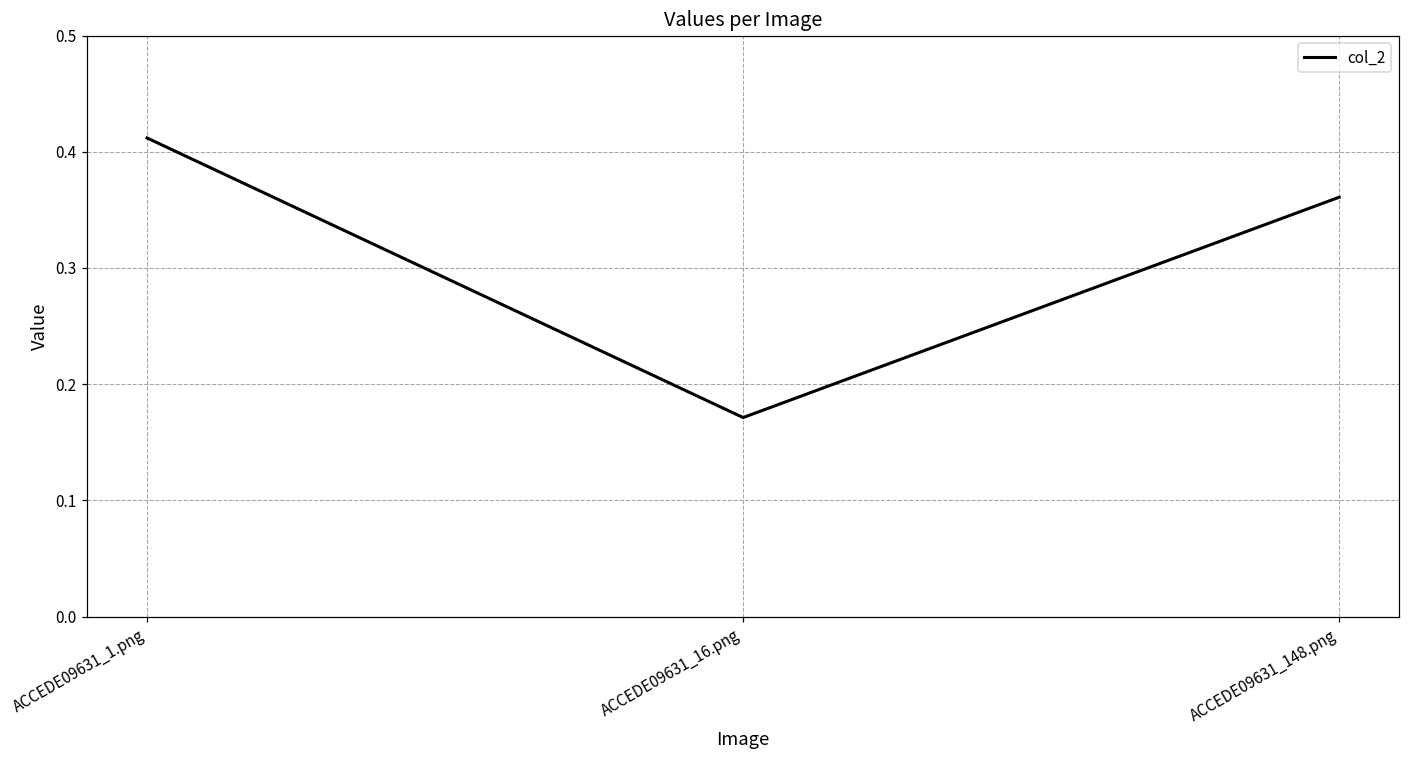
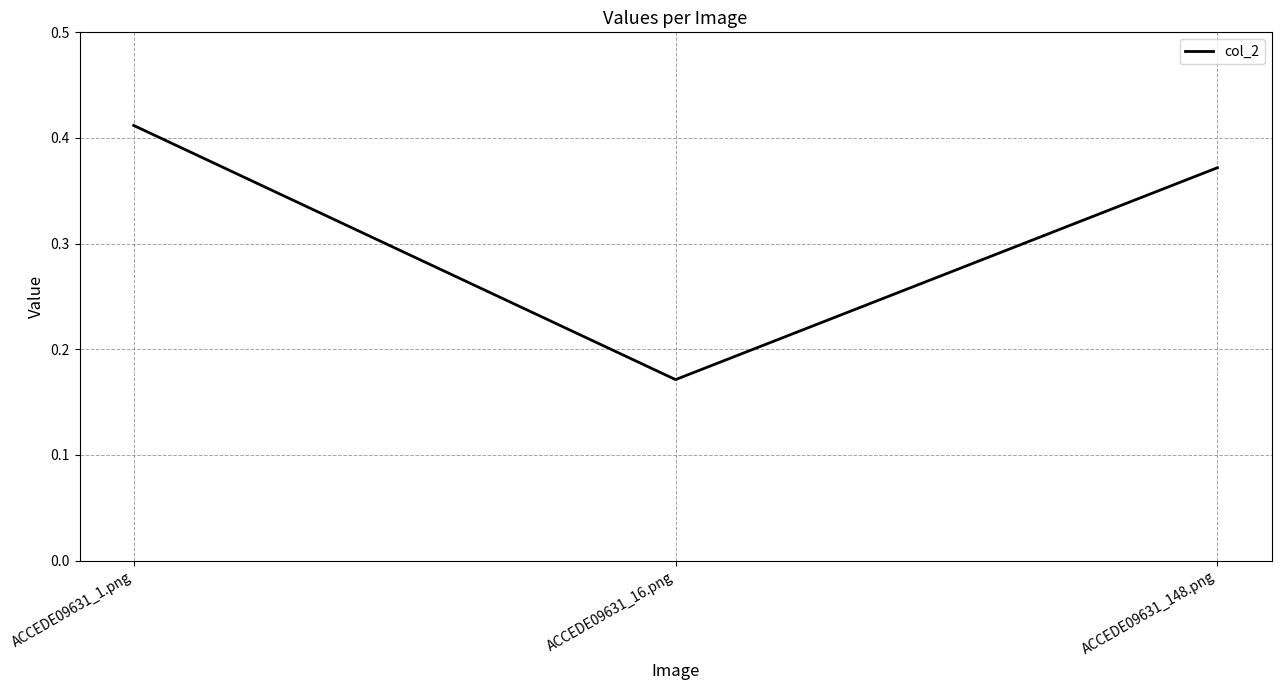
ACCEDE09631_148.png: 0.361 -> 0.372
